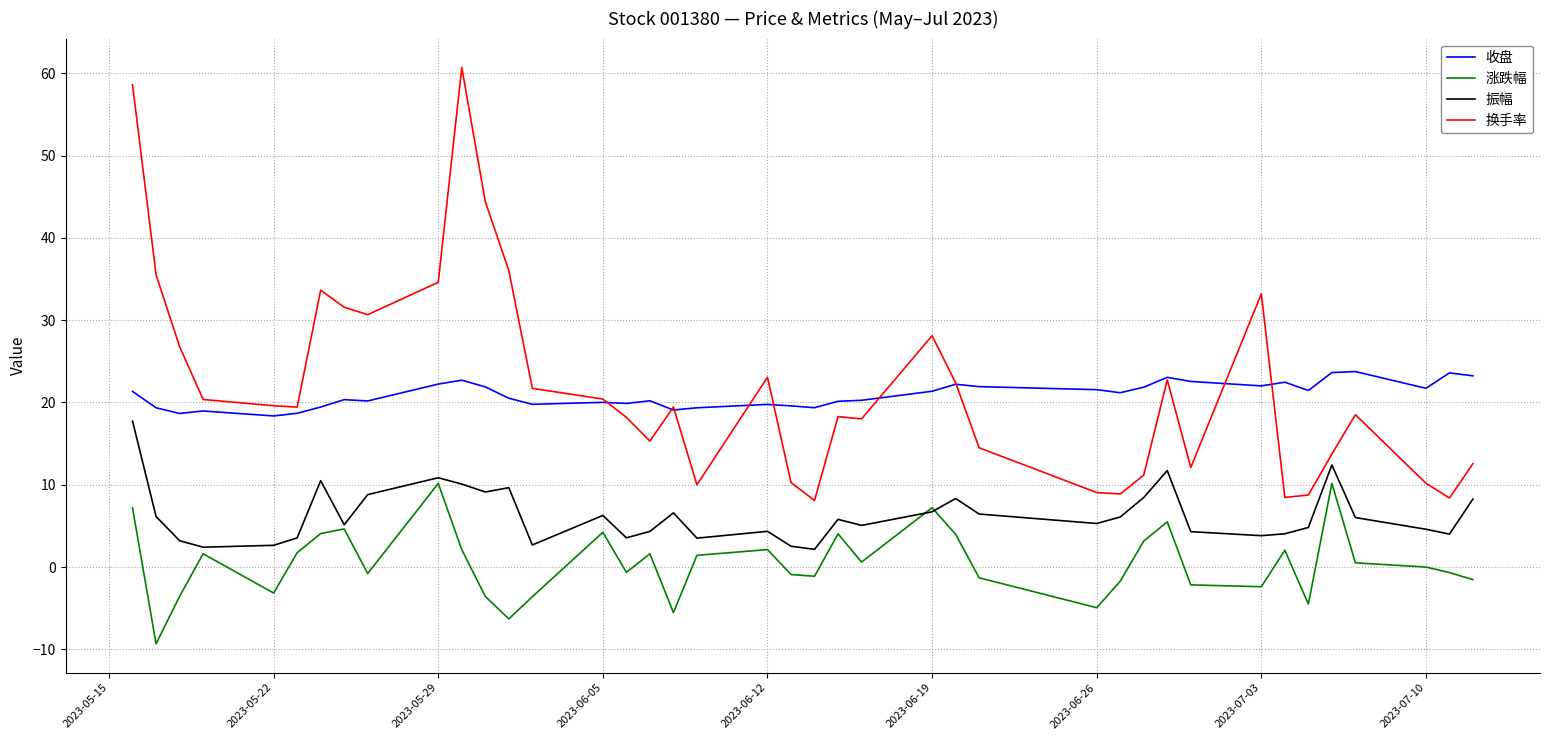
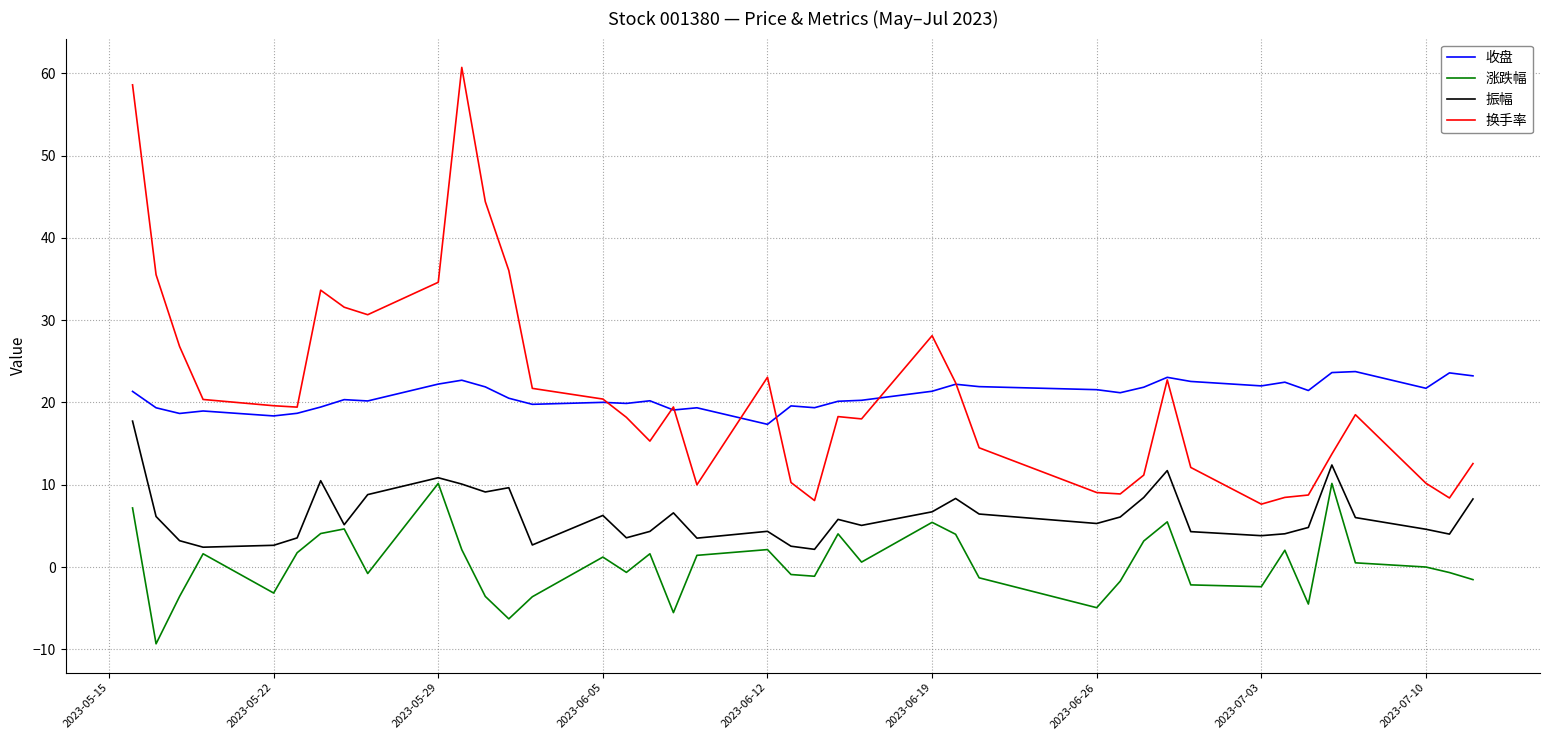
涨跌幅, 2023-06-05: 4 -> 1
收盘, 2023-06-12: 20 -> 17
涨跌幅, 2023-06-19: 7 -> 5
换手率, 2023-07-03: 33 -> 8
